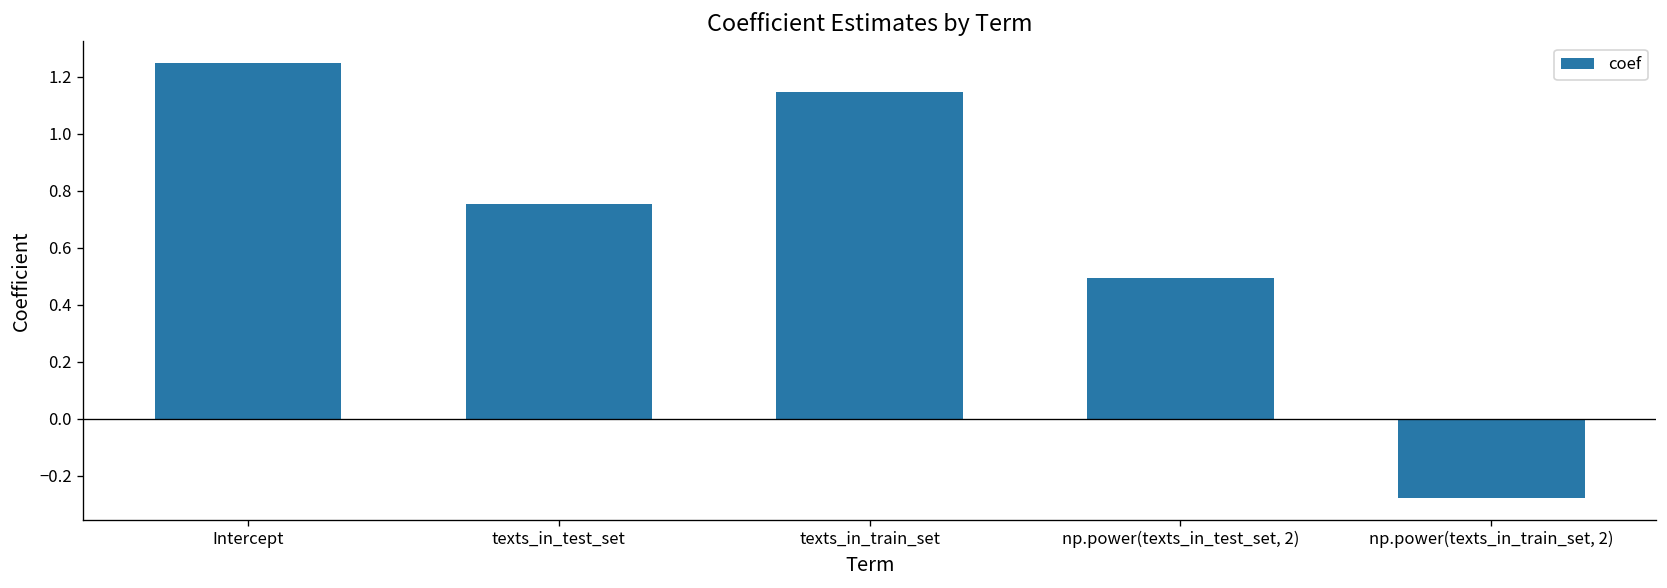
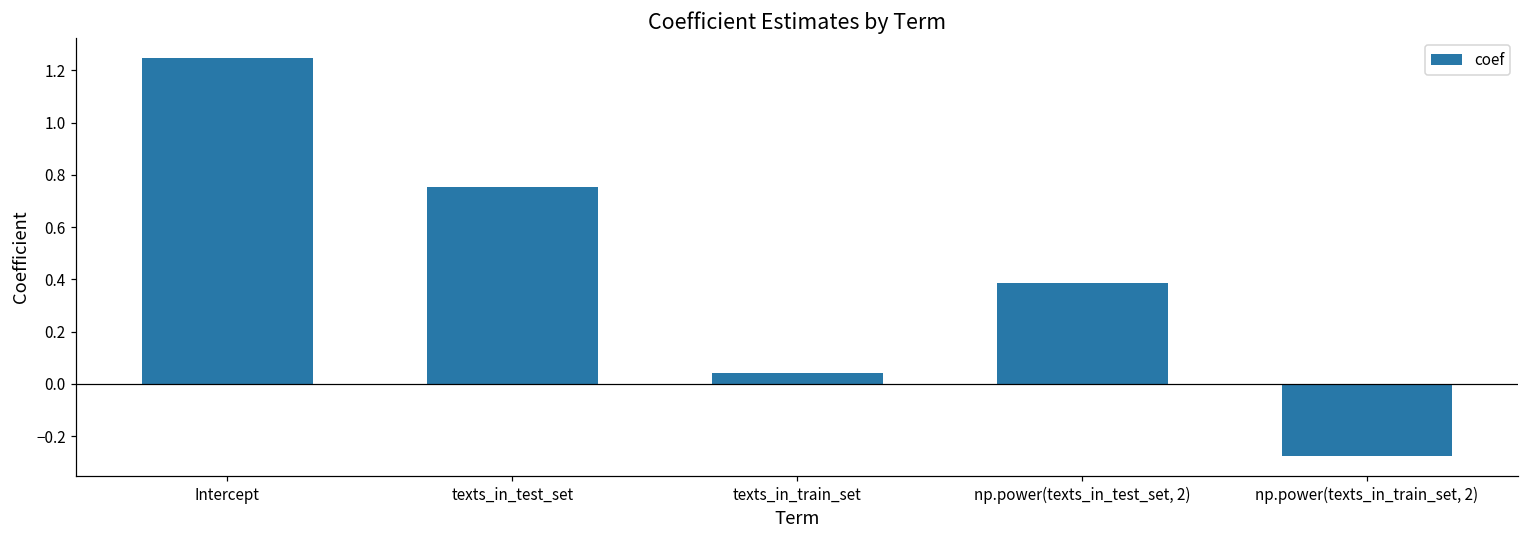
texts_in_train_set: 1.15 -> 0.04
np.power(texts_in_test_set, 2): 0.49 -> 0.39
